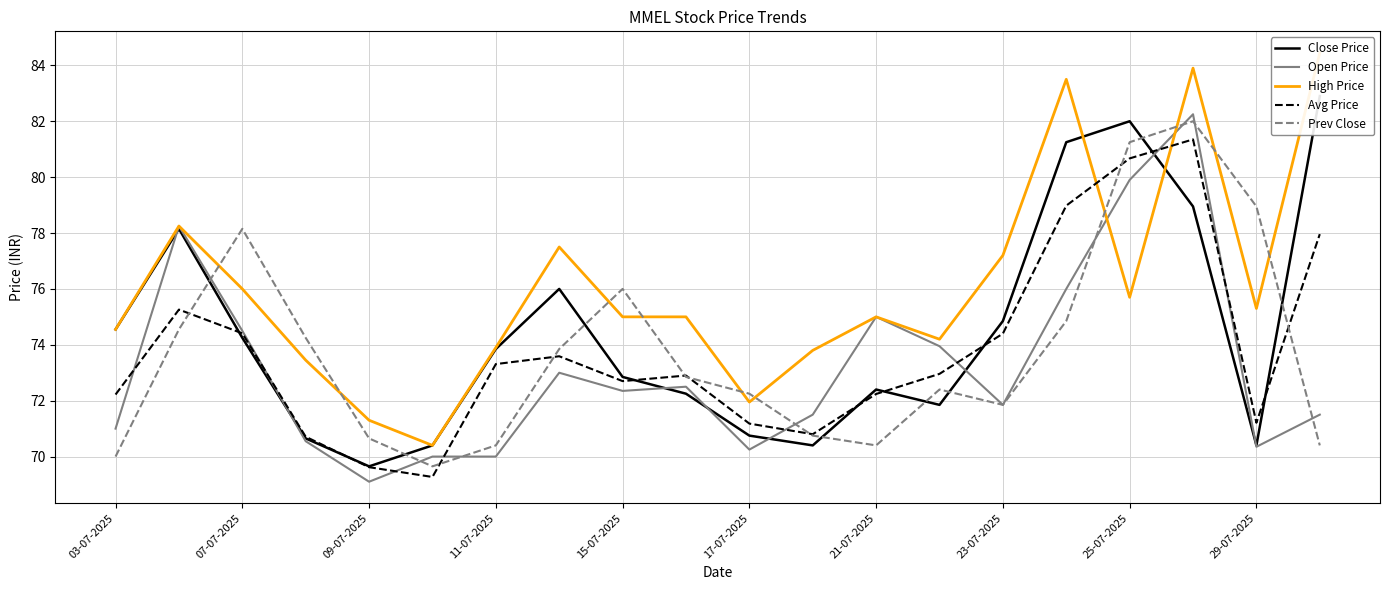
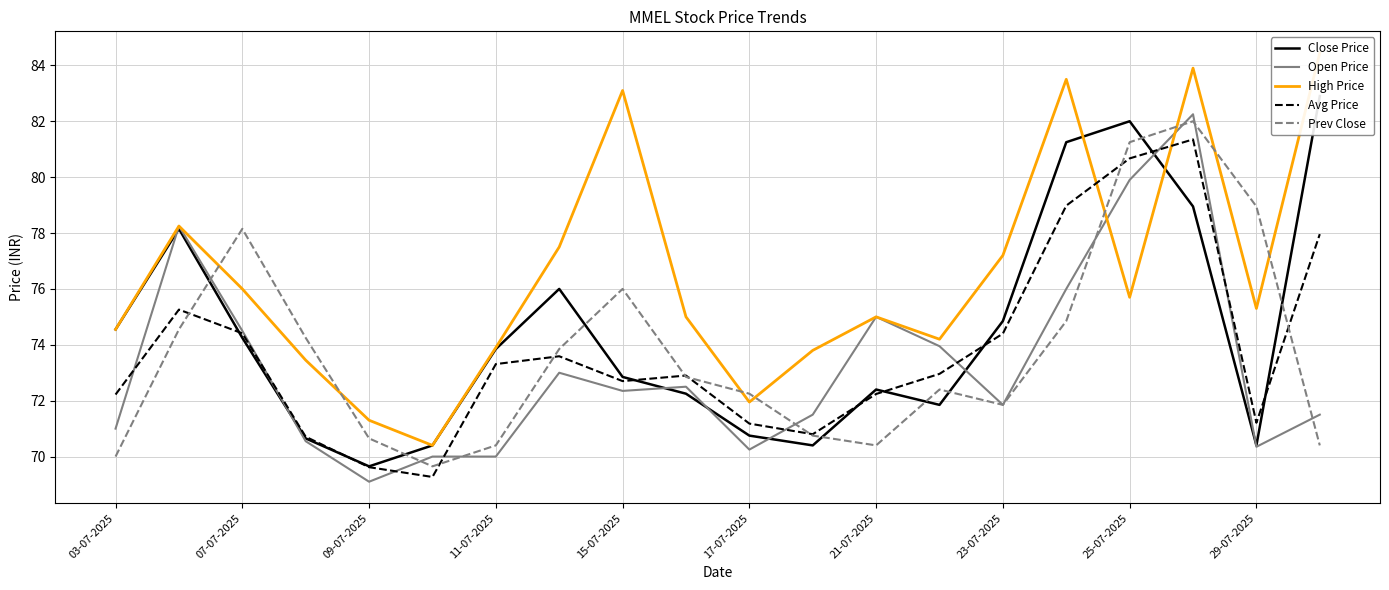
High Price, 15-07-2025: 75.0 -> 83.1
